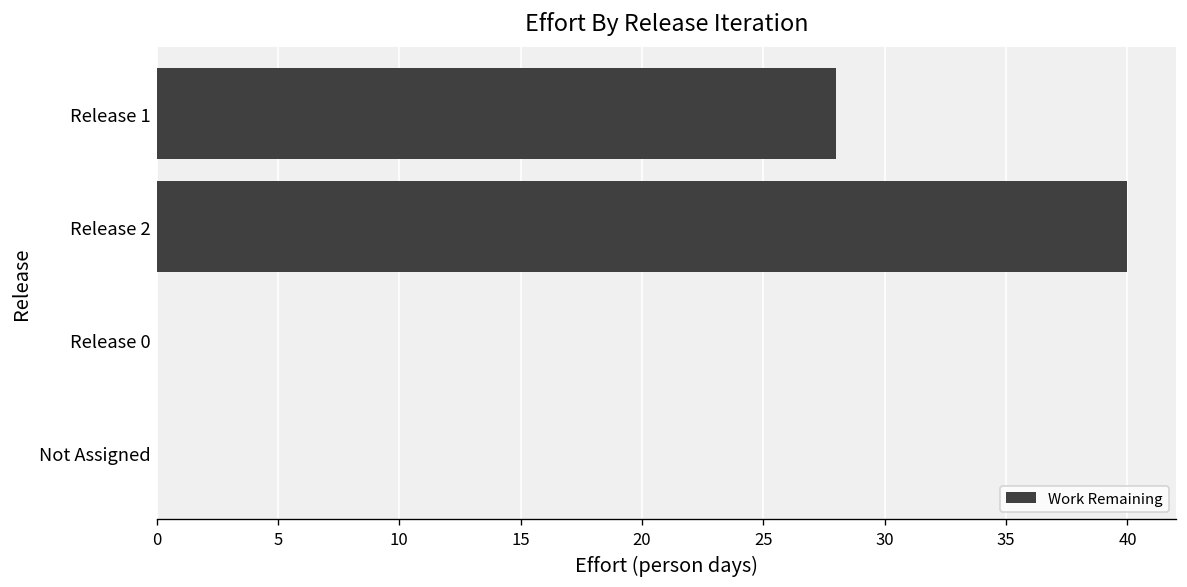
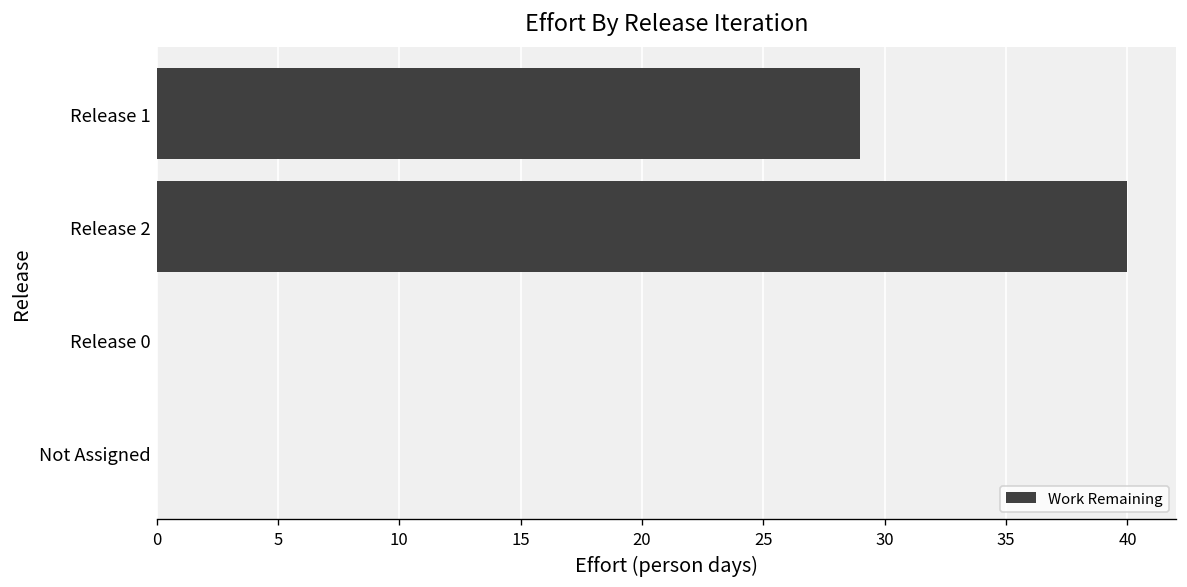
Release 1: 28 -> 29
